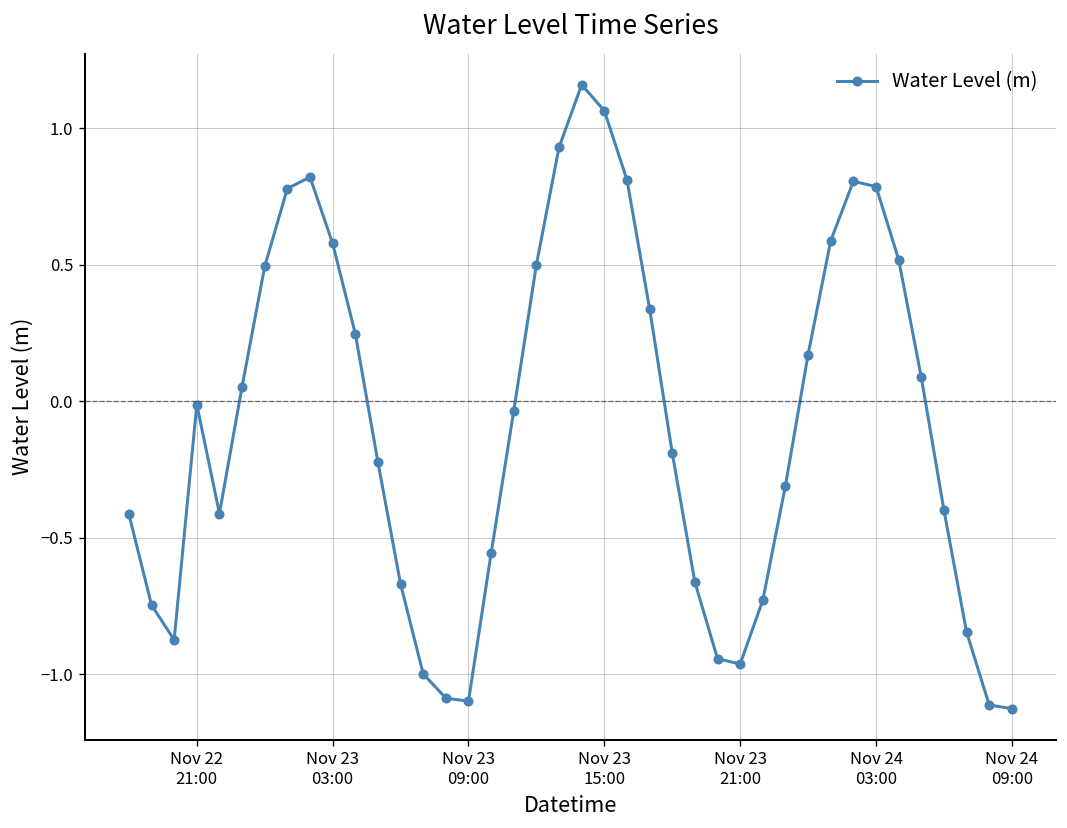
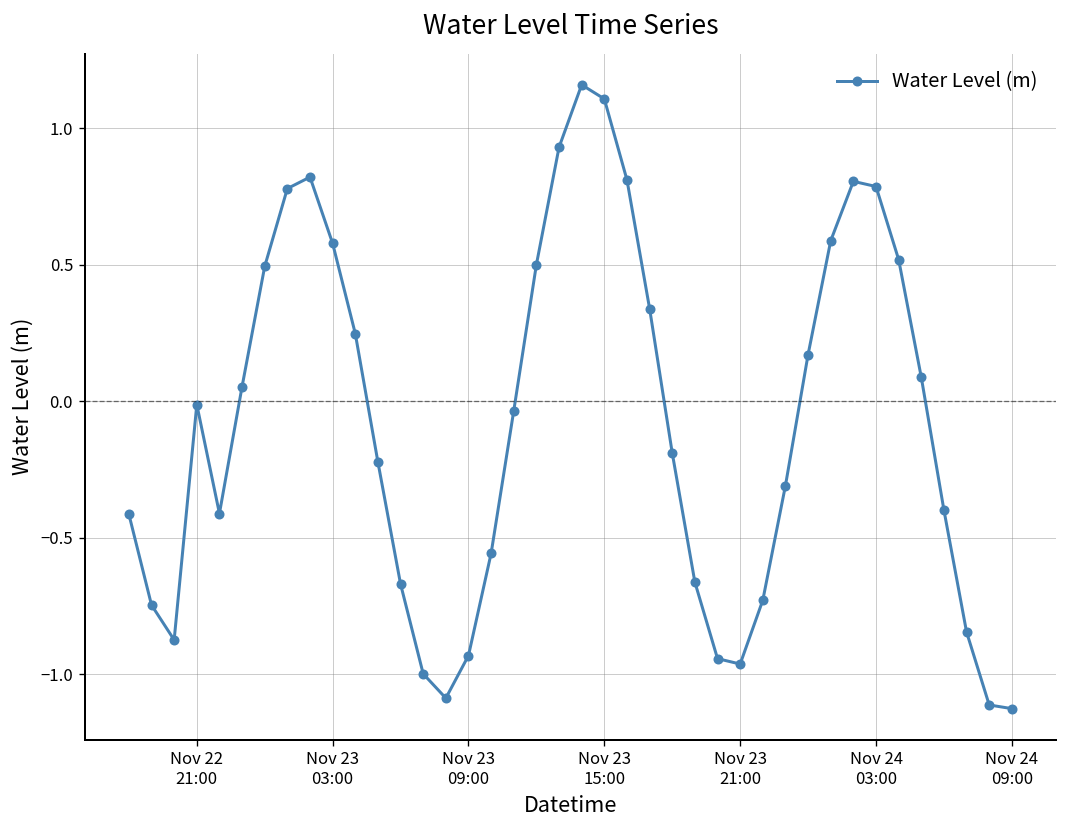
Nov 23 09:00: -1.10 -> -0.93
Nov 23 15:00: 1.06 -> 1.11
